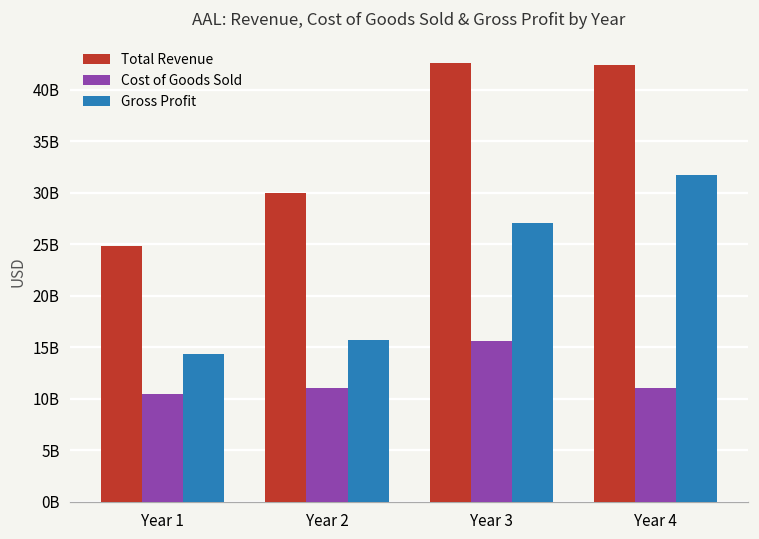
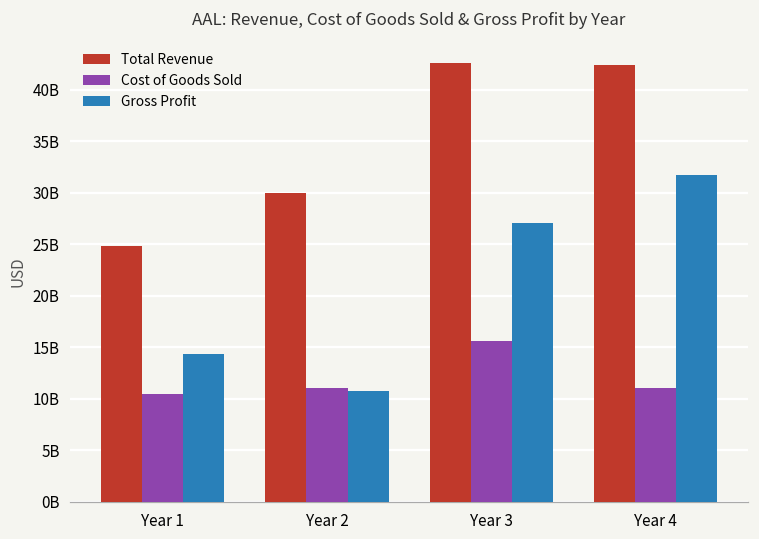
Gross Profit, Year 2: 16000000000 -> 11000000000
